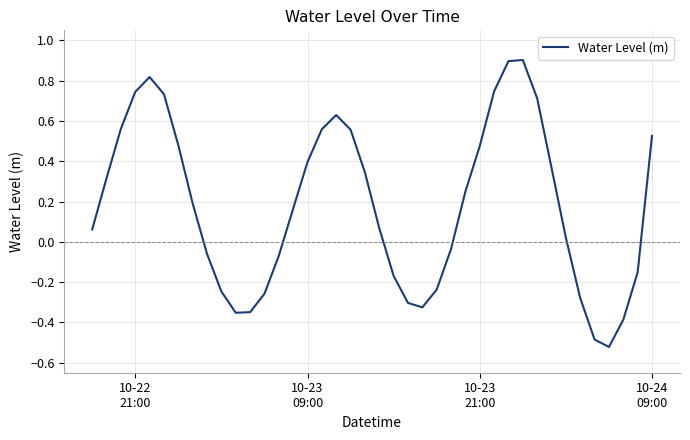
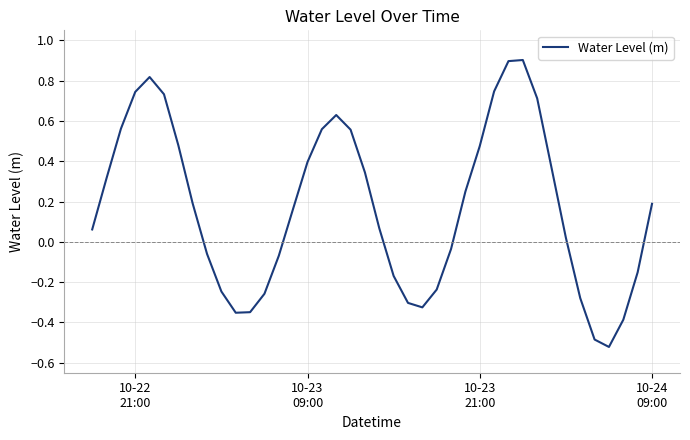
10-24 09:00: 0.53 -> 0.19
